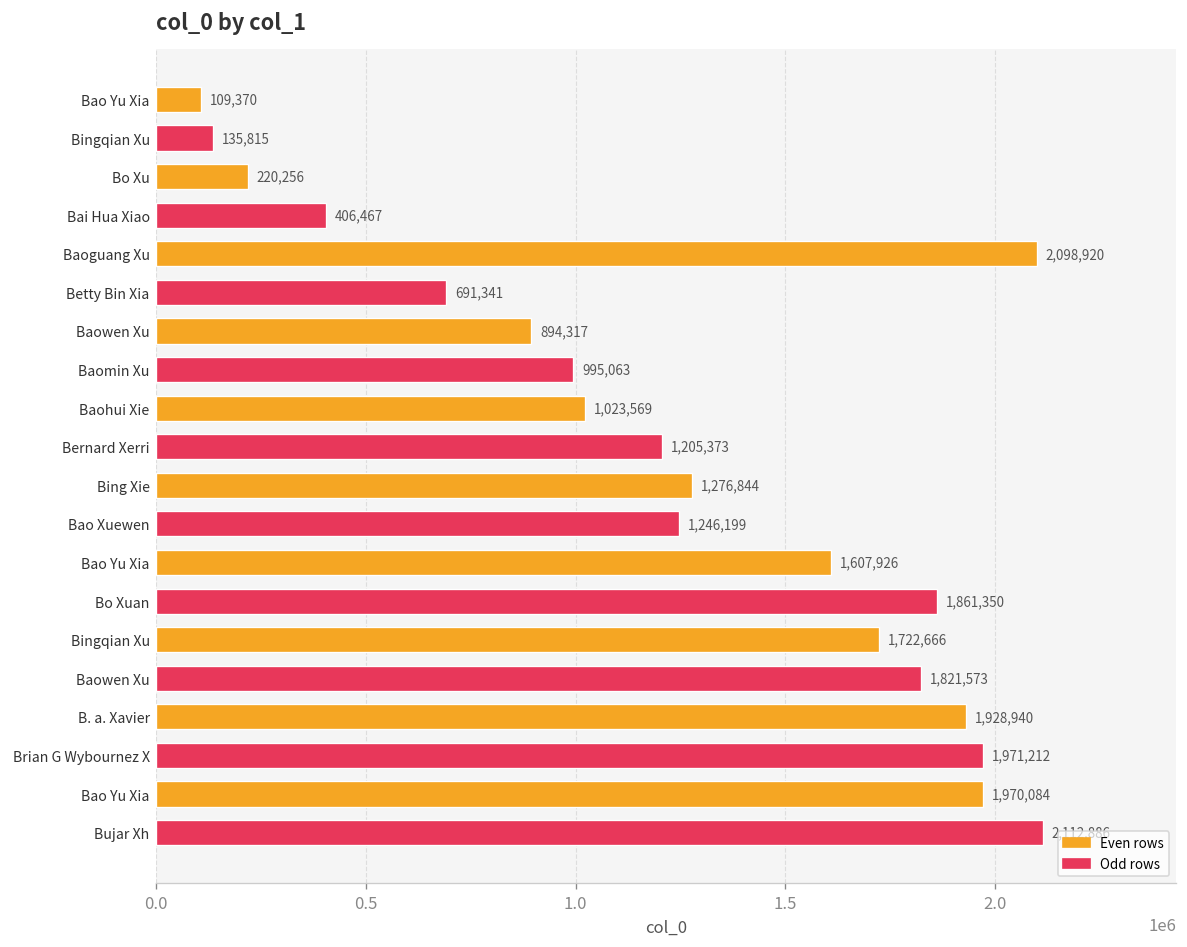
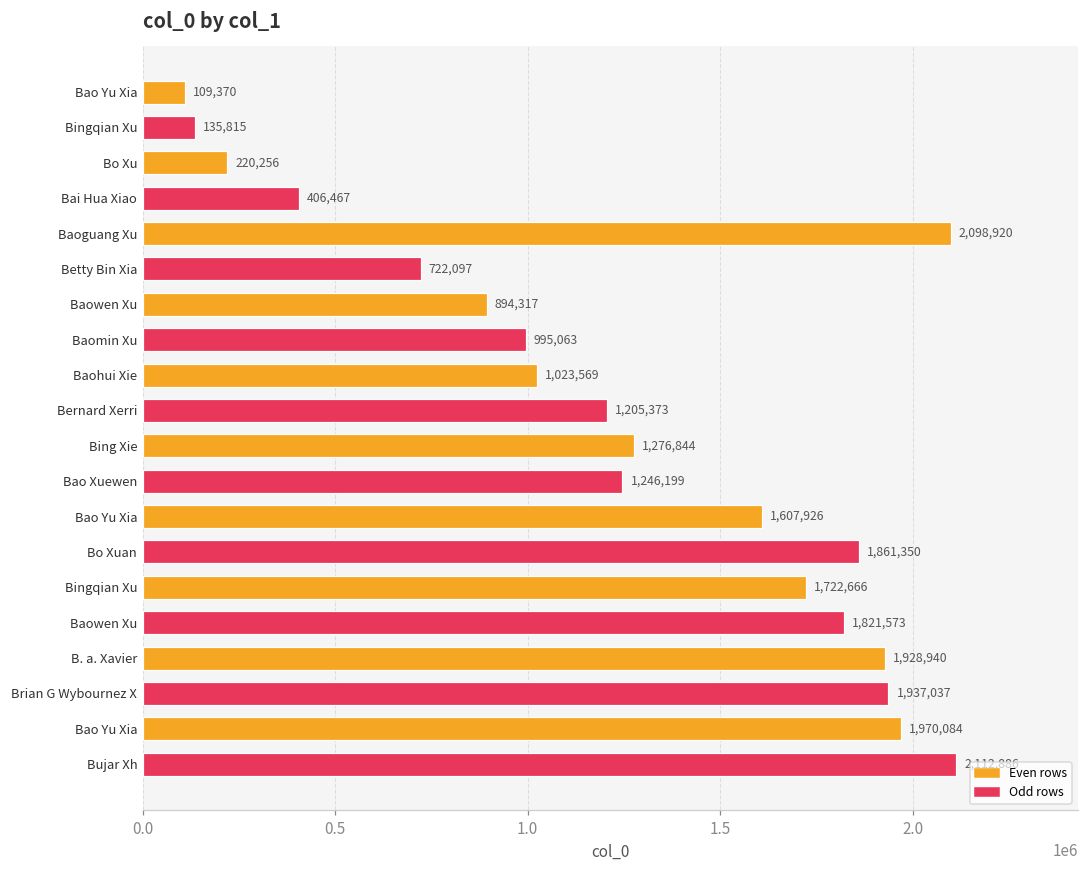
Betty Bin Xia: 691,341 -> 722,097
Brian G Wybournez X: 1,971,212 -> 1,937,037
